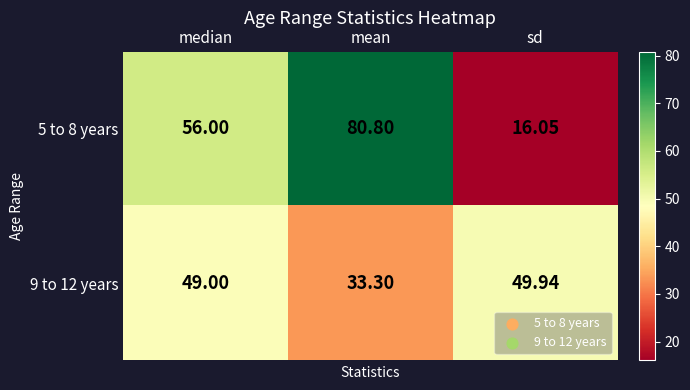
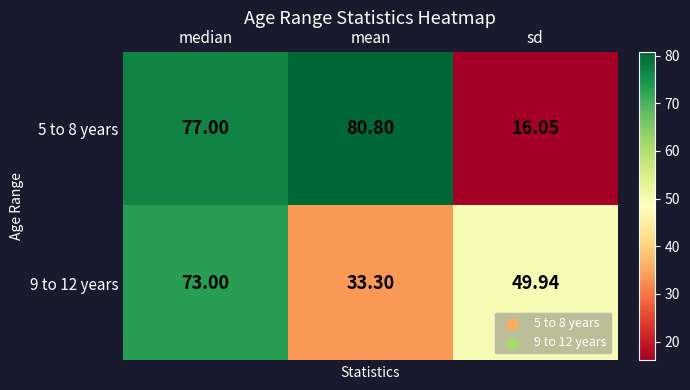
5 to 8 years, median: 56.00 -> 77.00
9 to 12 years, median: 49.00 -> 73.00
